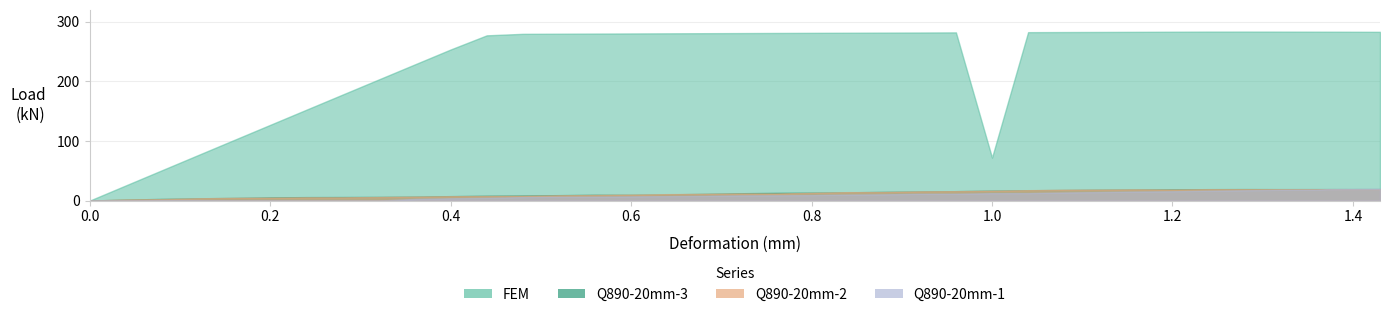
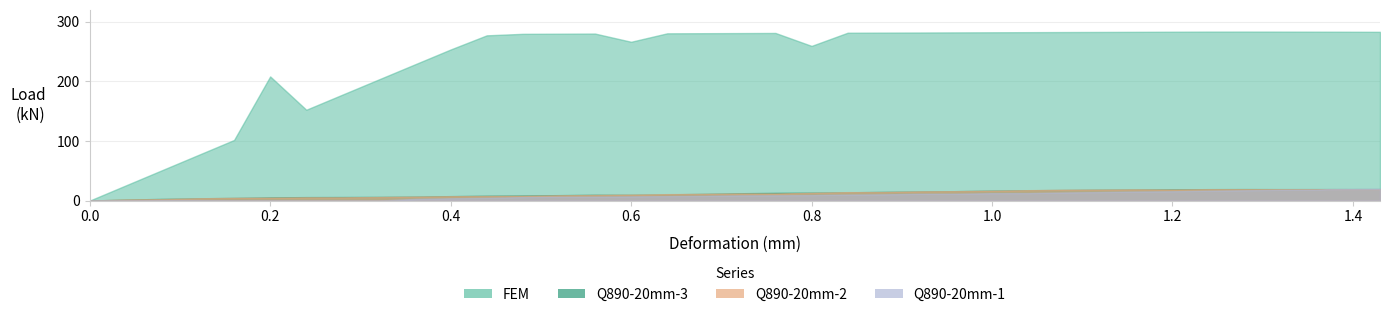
FEM, 0.2: 130 -> 210
FEM, 0.6: 280 -> 270
FEM, 0.8: 280 -> 260
FEM, 1.0: 70 -> 280
